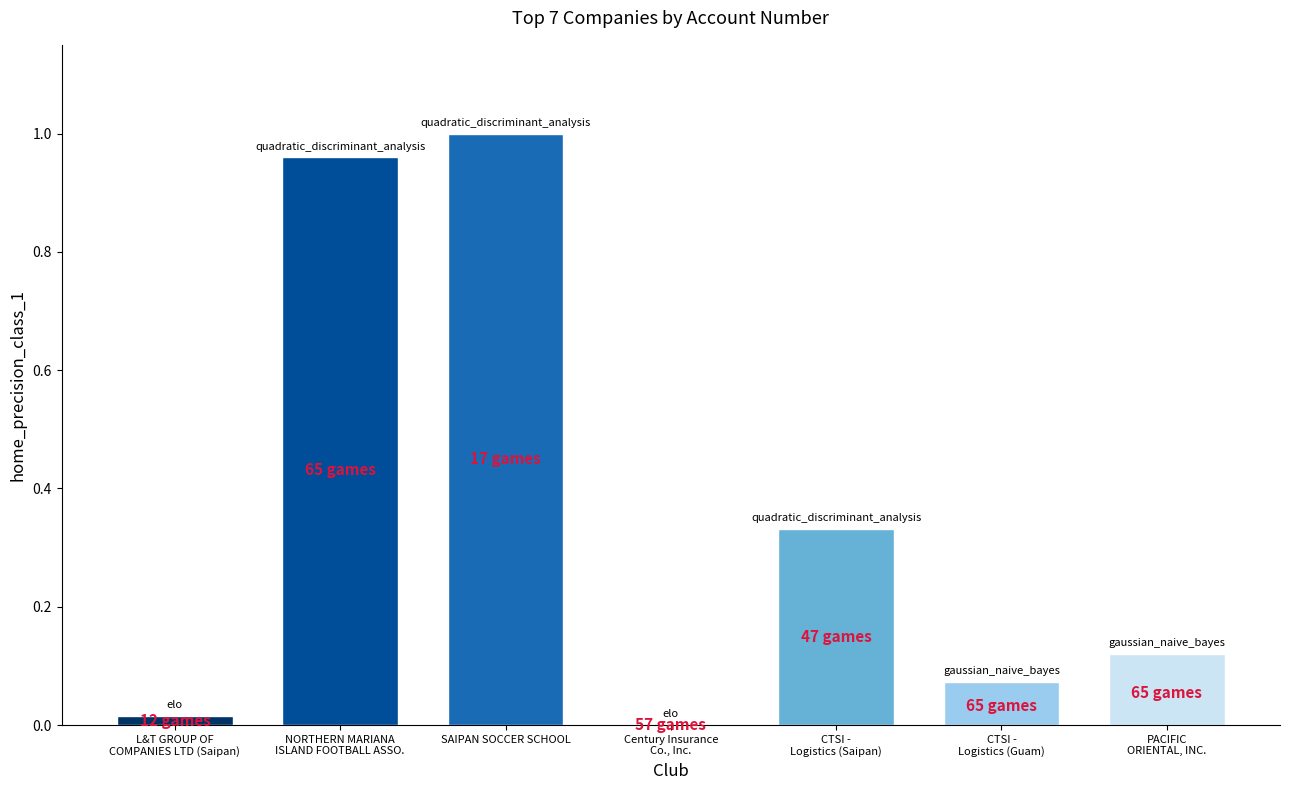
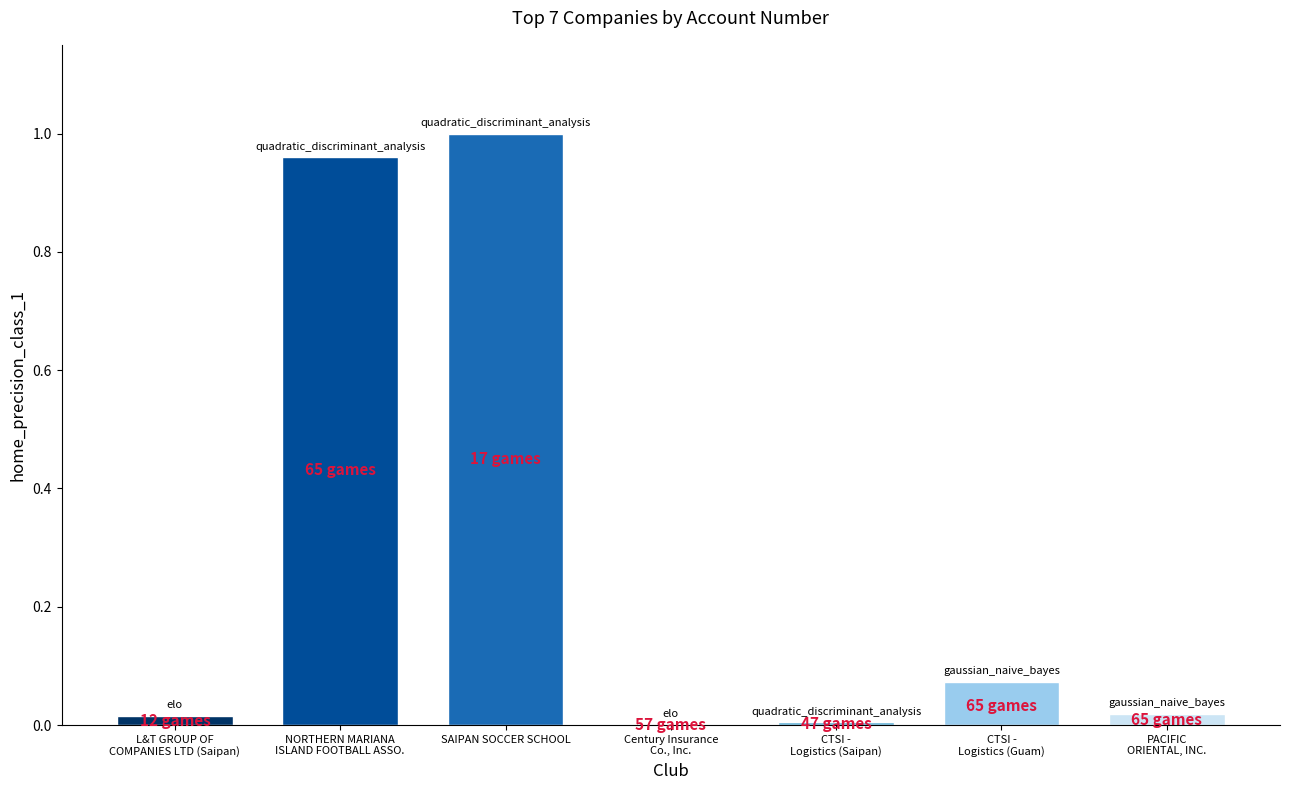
CTSI - Logistics (Saipan): 0.33 -> 0.00
PACIFIC ORIENTAL, INC.: 0.12 -> 0.02
